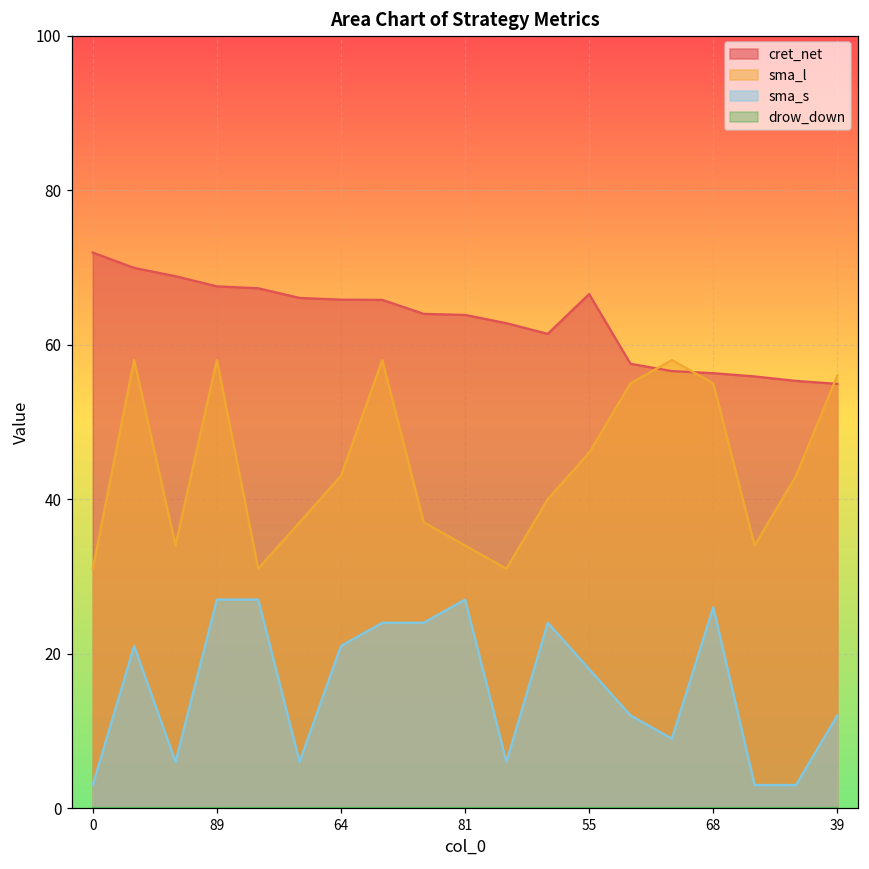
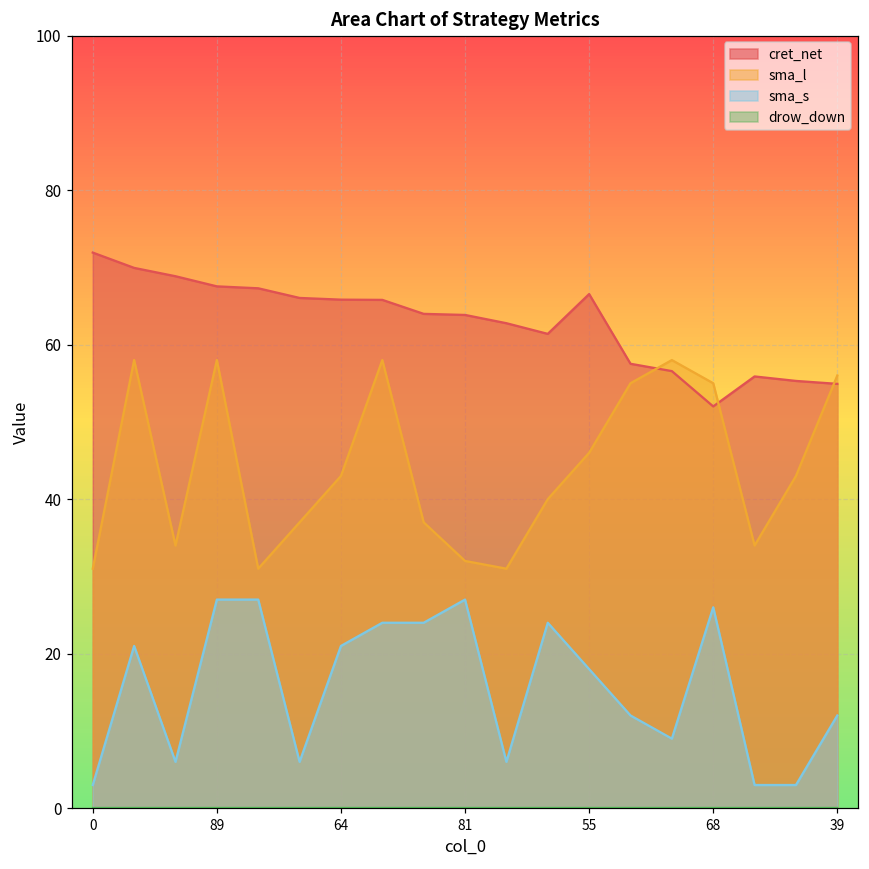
sma_l, 81: 34 -> 32
cret_net, 68: 56 -> 52
